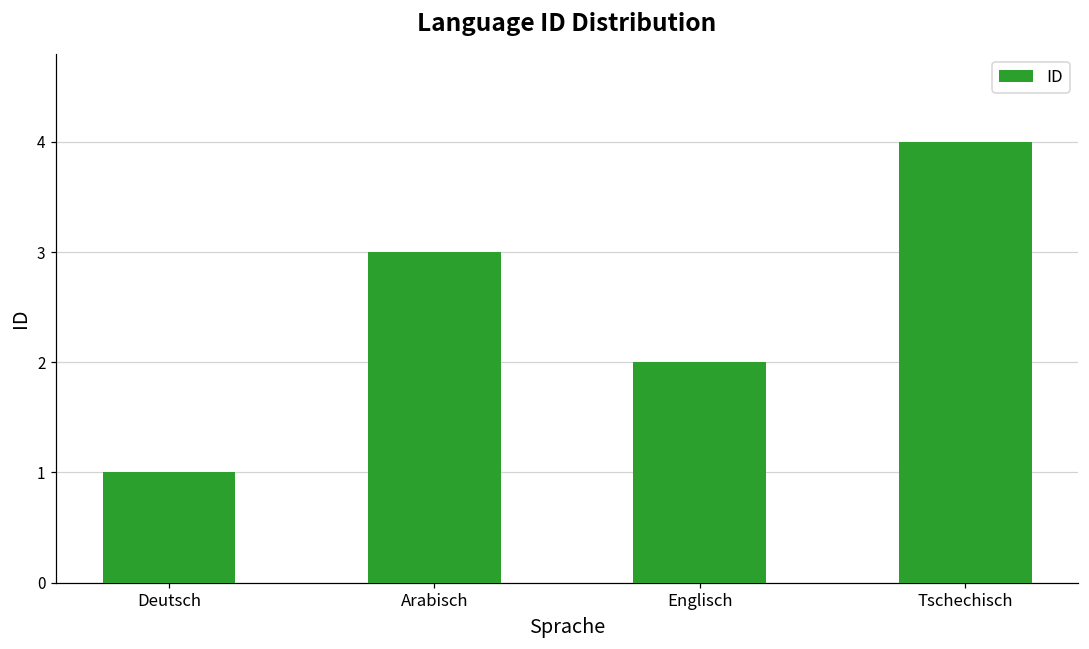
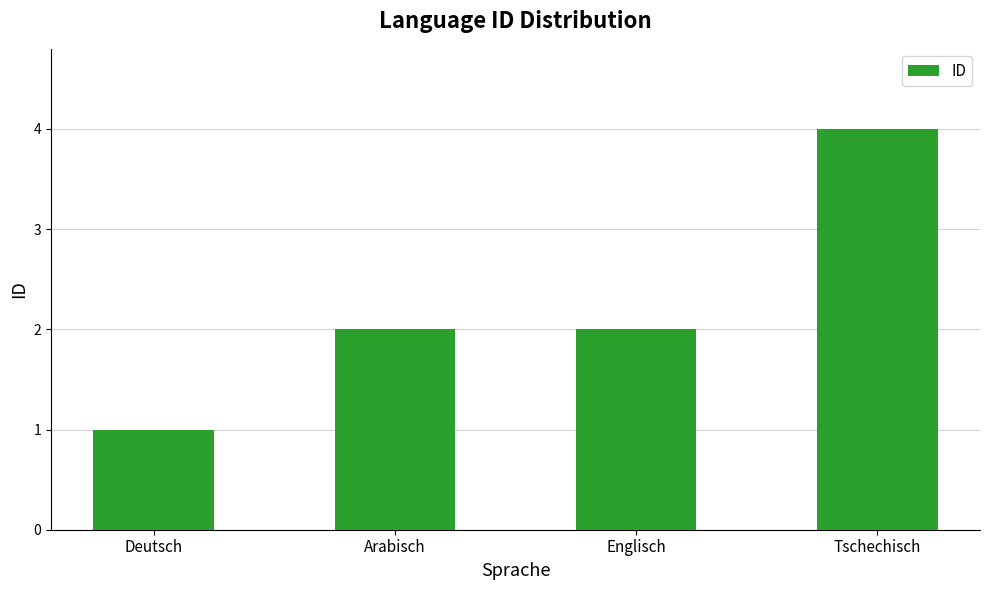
Arabisch: 3 -> 2
